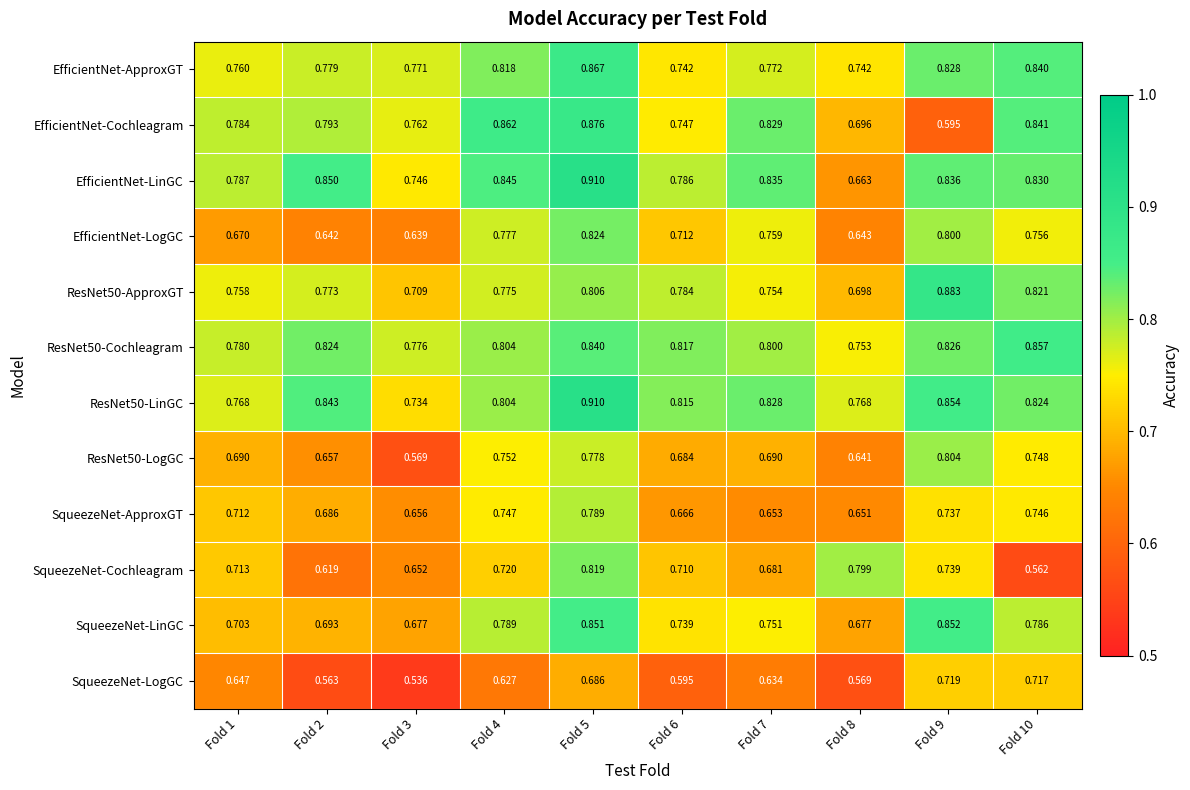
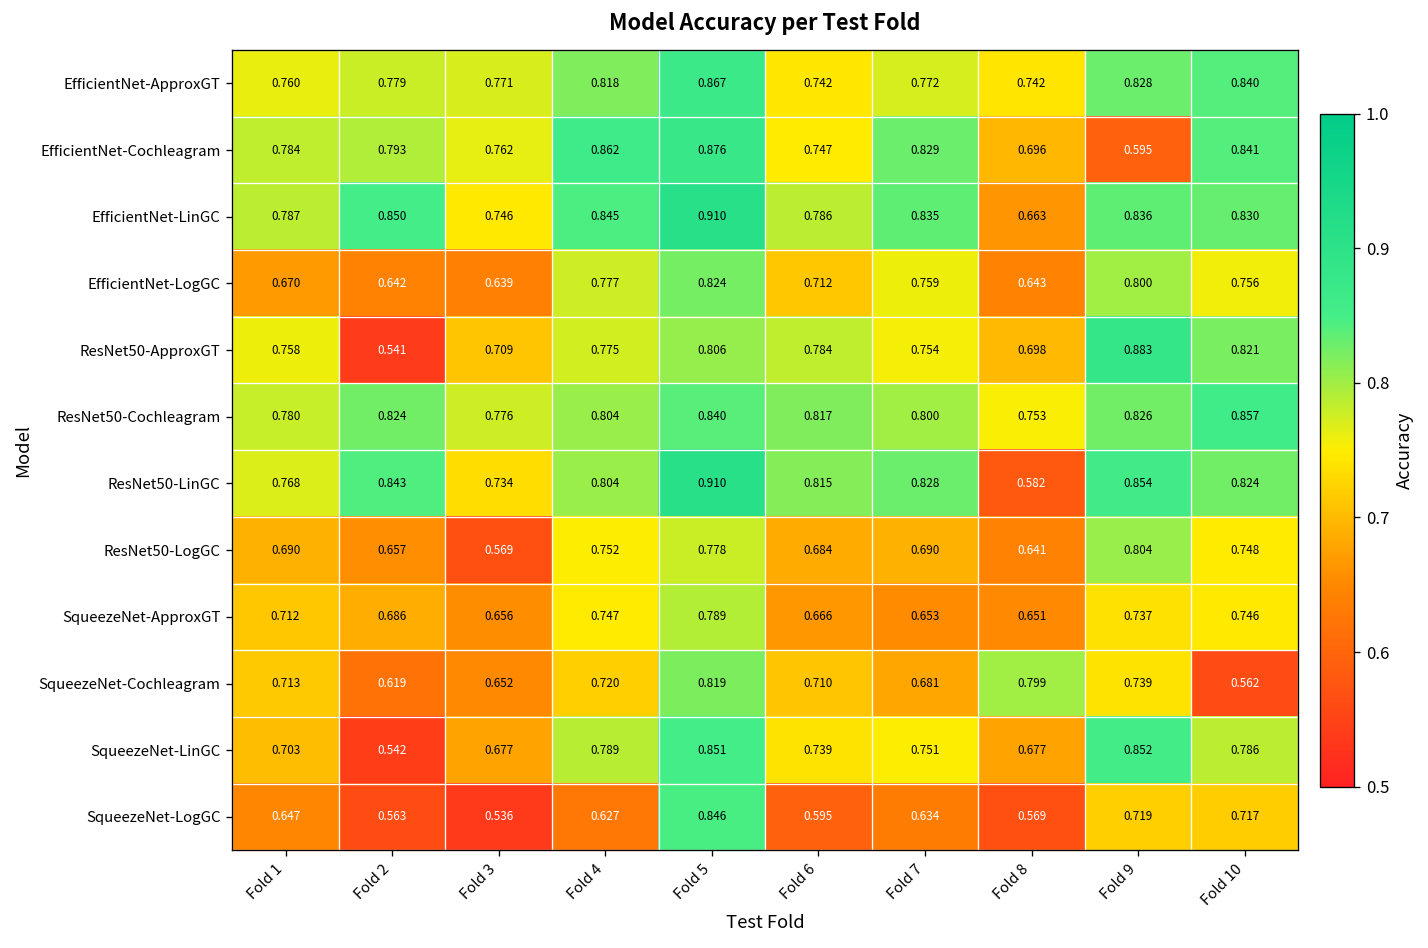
ResNet50-ApproxGT, Fold 2: 0.773 -> 0.541
ResNet50-LinGC, Fold 8: 0.768 -> 0.582
SqueezeNet-LinGC, Fold 2: 0.693 -> 0.542
SqueezeNet-LogGC, Fold 5: 0.686 -> 0.846
